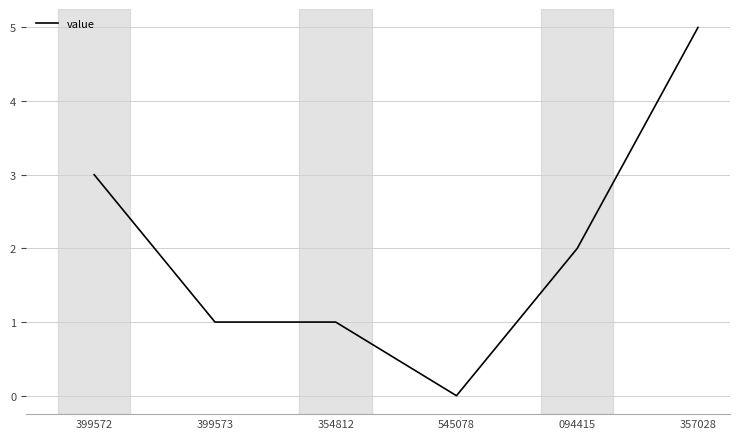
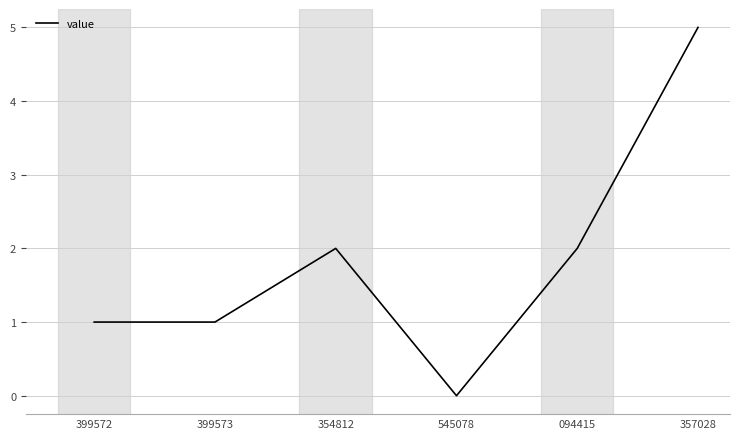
399572: 3 -> 1
354812: 1 -> 2
